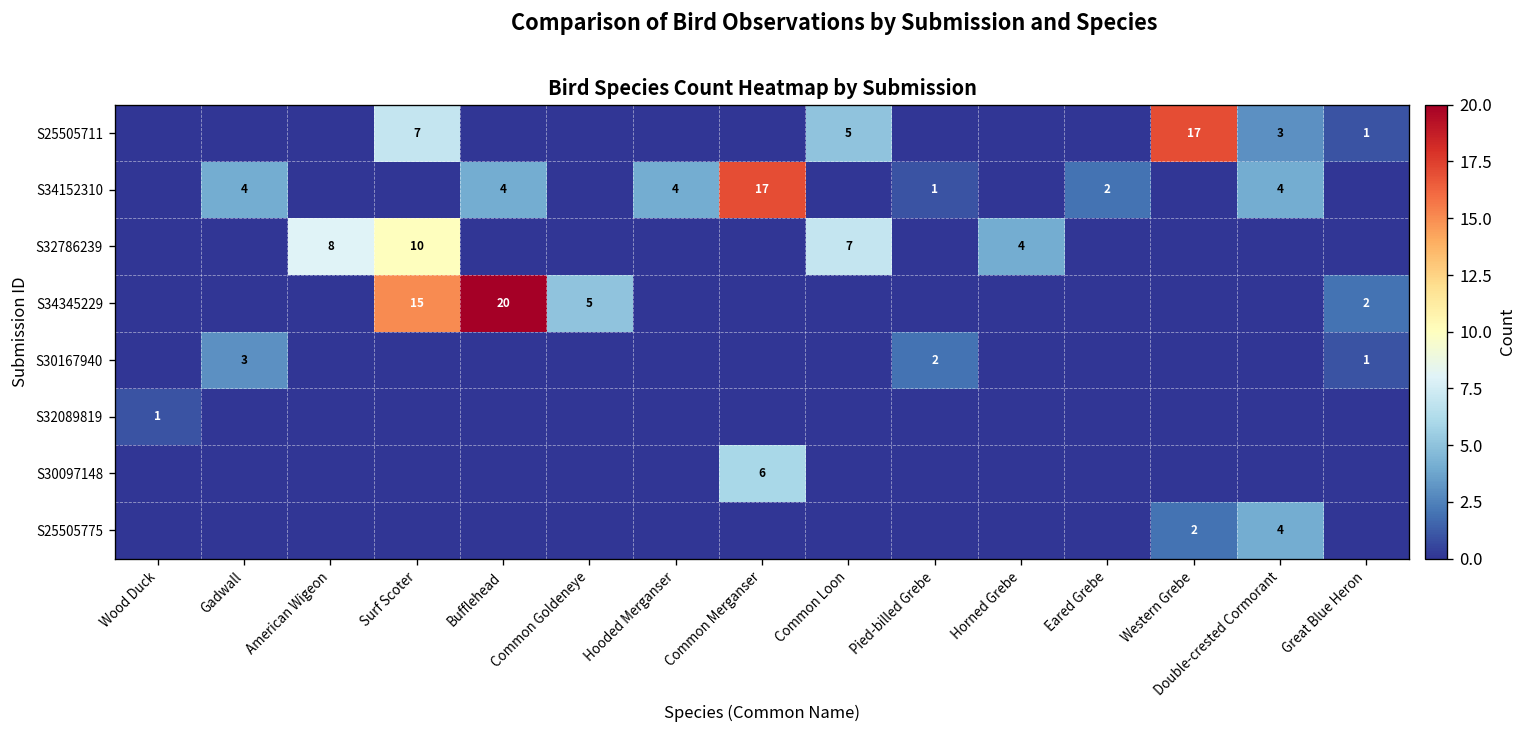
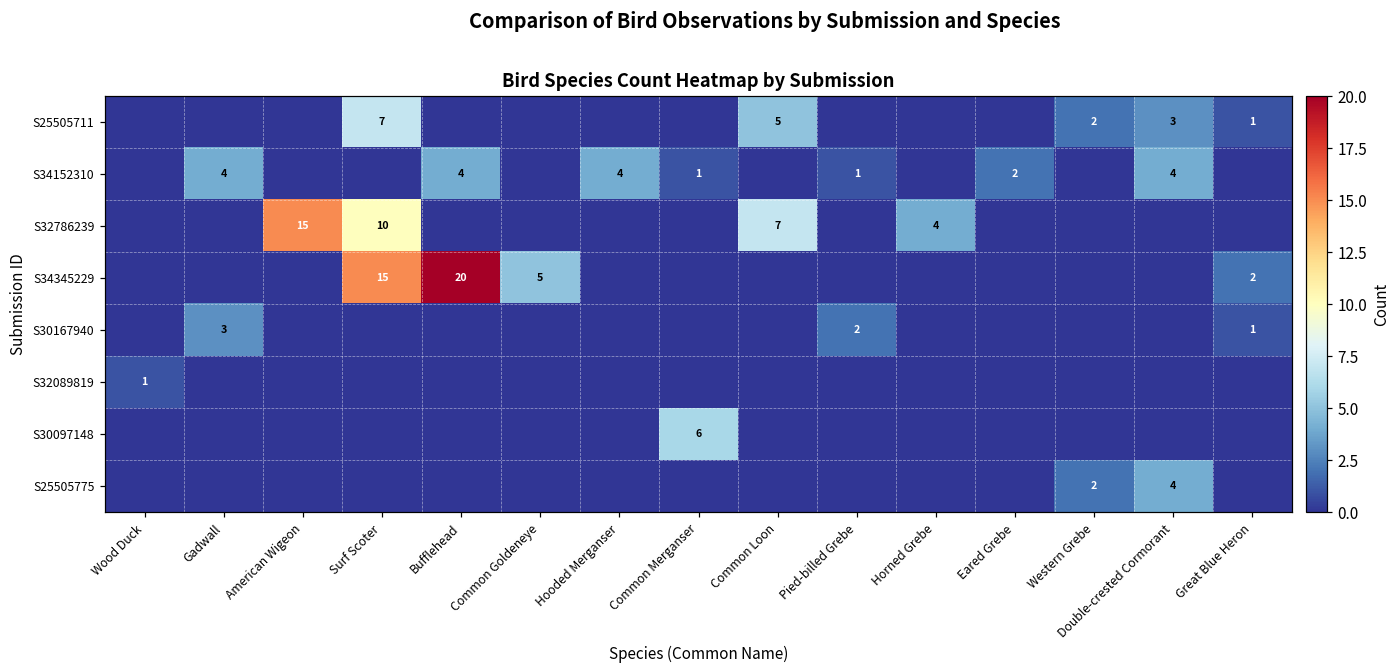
S25505711, Western Grebe: 17 -> 2
S34152310, Common Merganser: 17 -> 1
S32786239, American Wigeon: 8 -> 15
